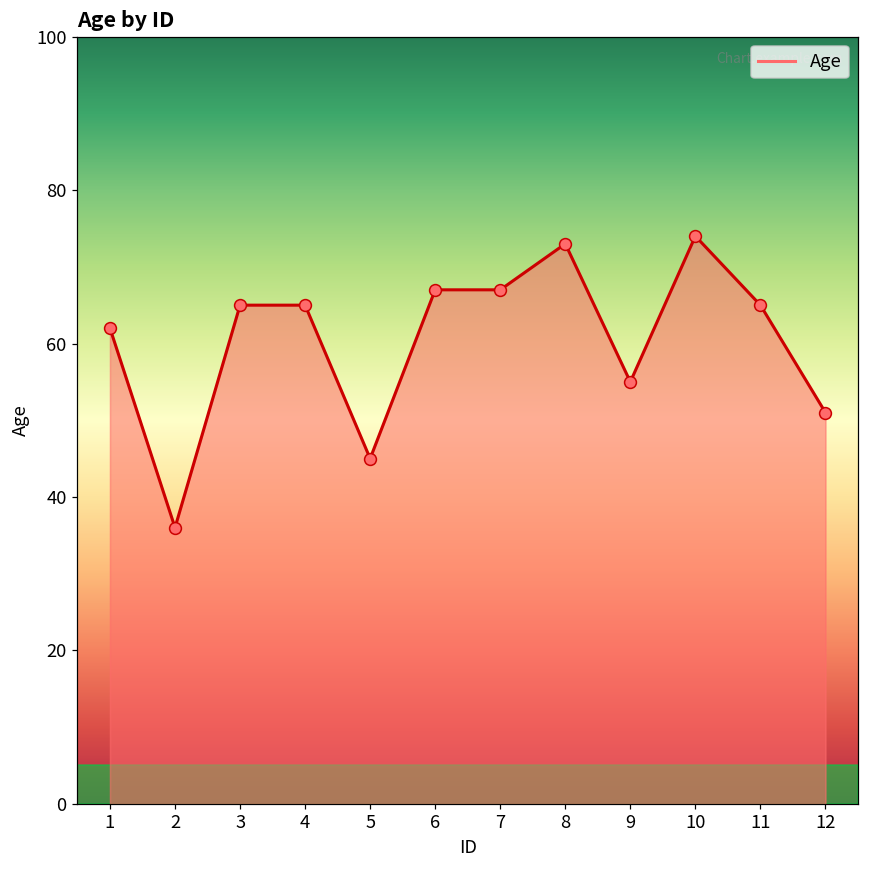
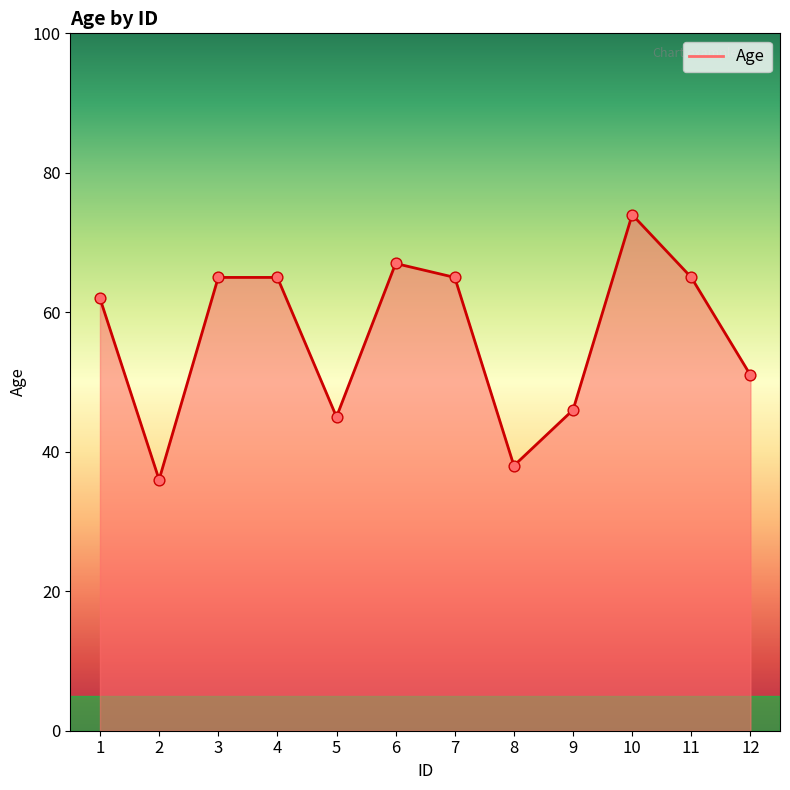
7: 67 -> 65
8: 73 -> 38
9: 55 -> 46
